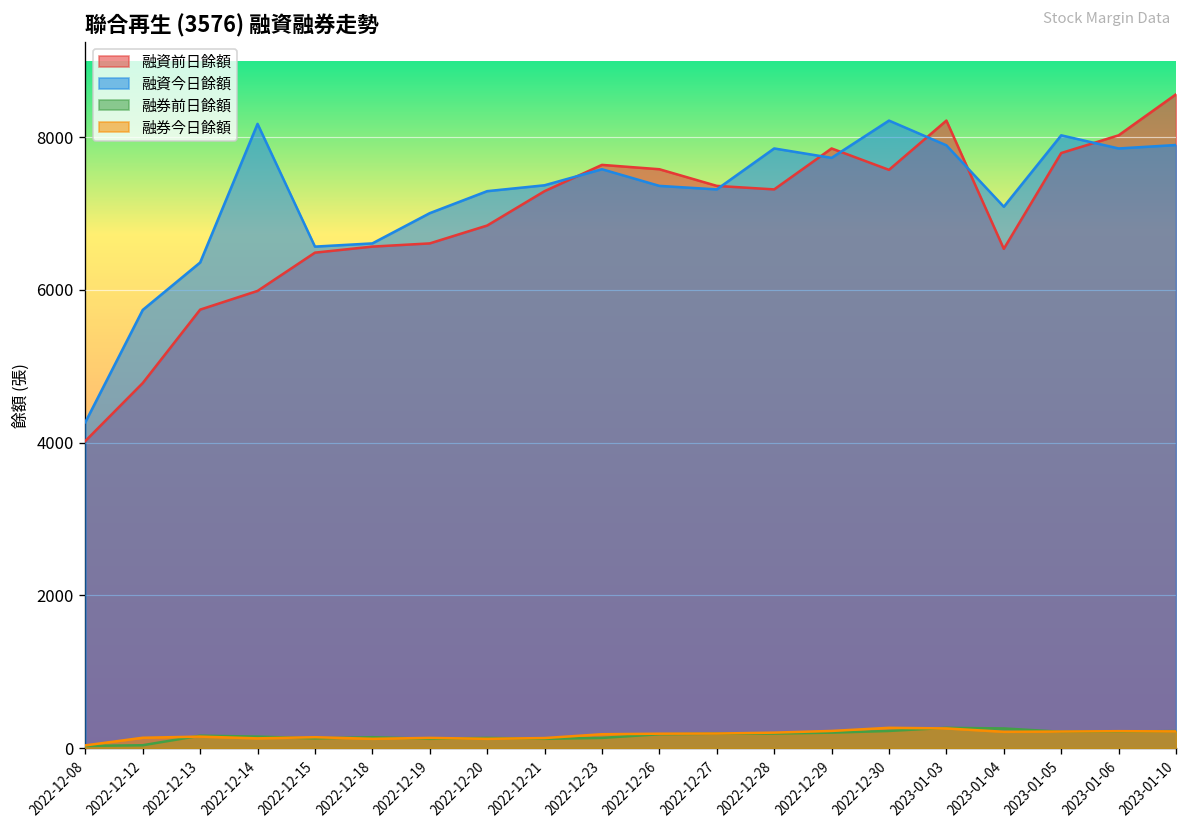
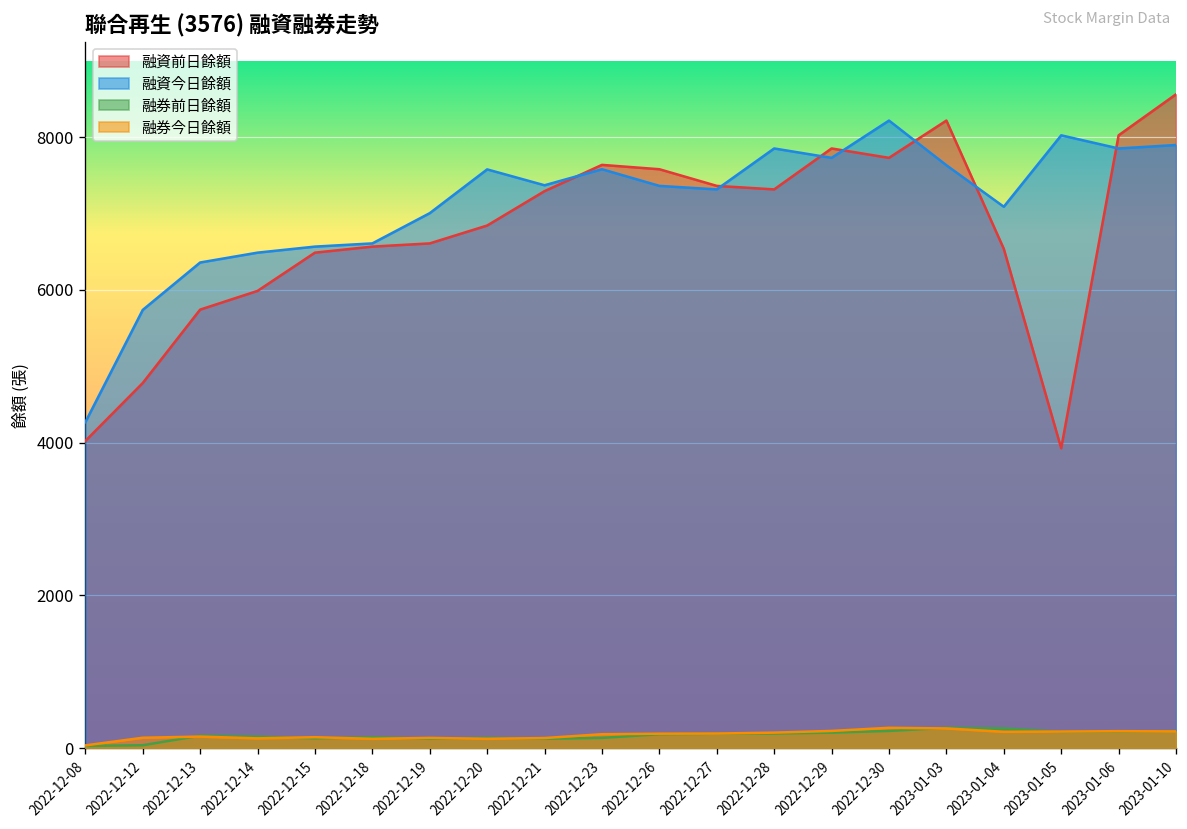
融資今日餘額, 2022-12-14: 8200 -> 6500
融資今日餘額, 2022-12-20: 7300 -> 7600
融資前日餘額, 2022-12-30: 7600 -> 7700
融資今日餘額, 2023-01-03: 7900 -> 7600
融資前日餘額, 2023-01-05: 7800 -> 3900
